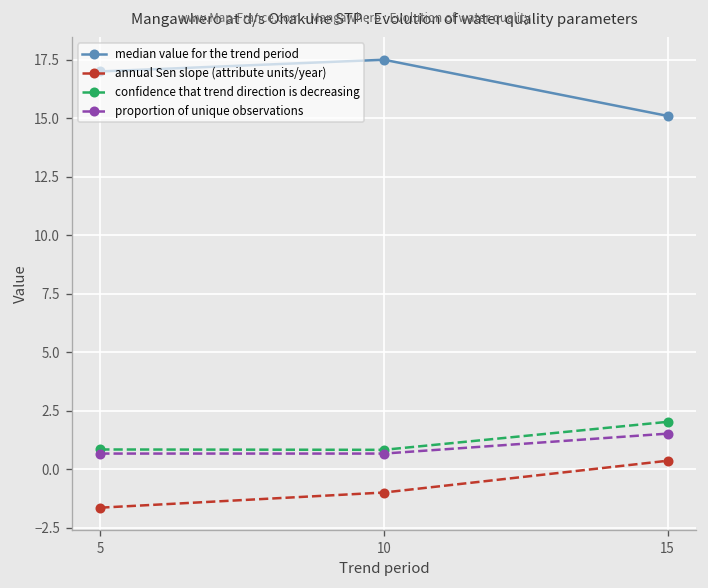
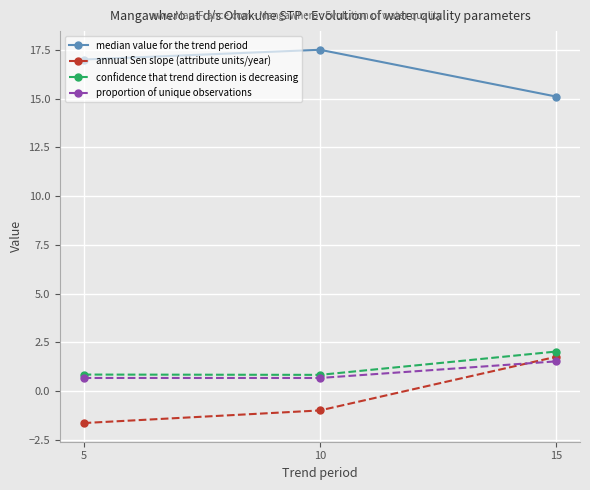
annual Sen slope (attribute units/year), 15: 0.4 -> 1.8
